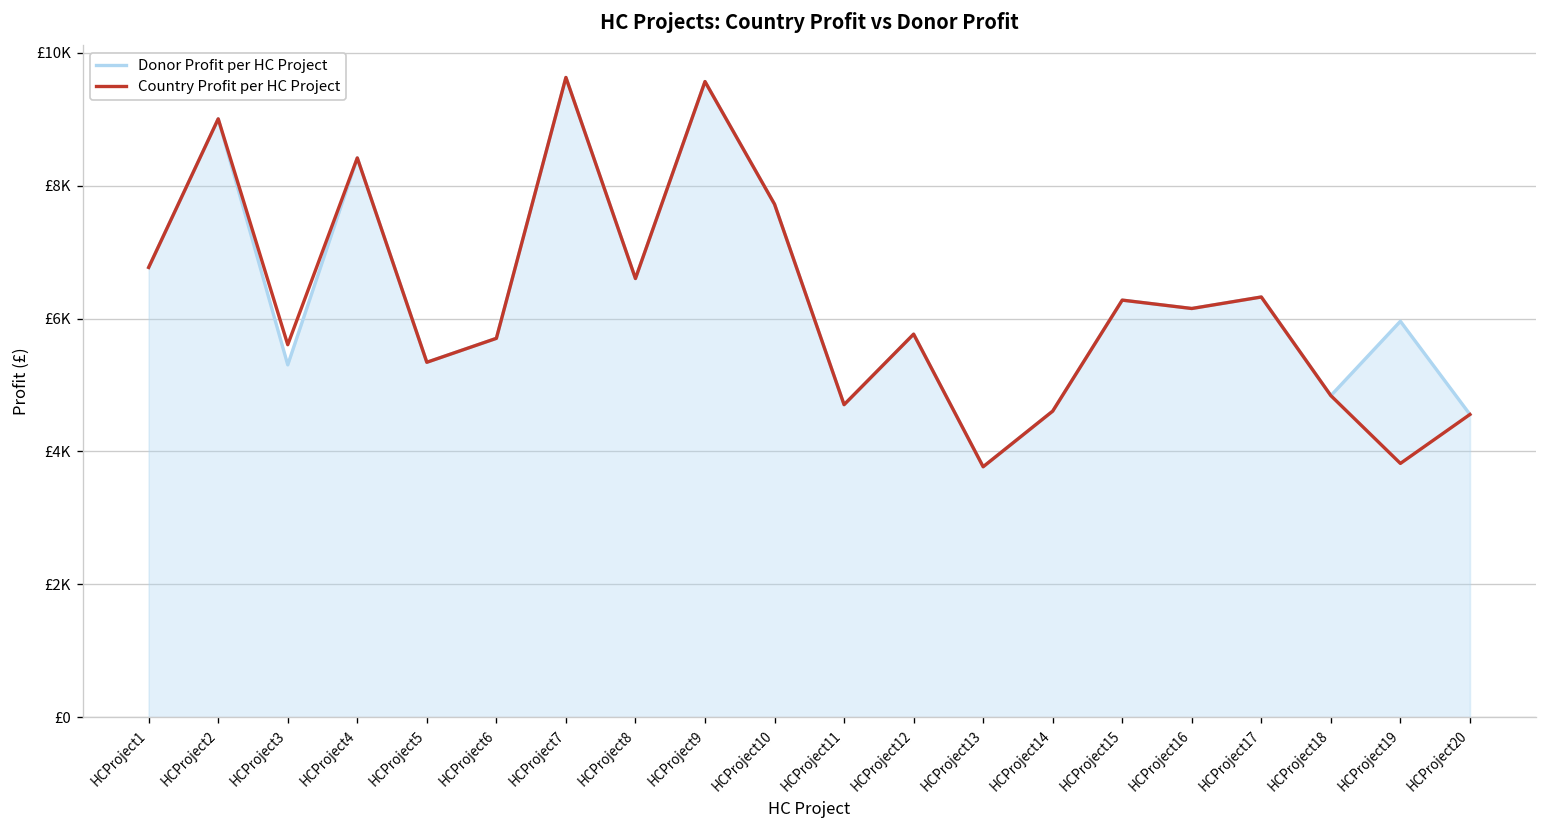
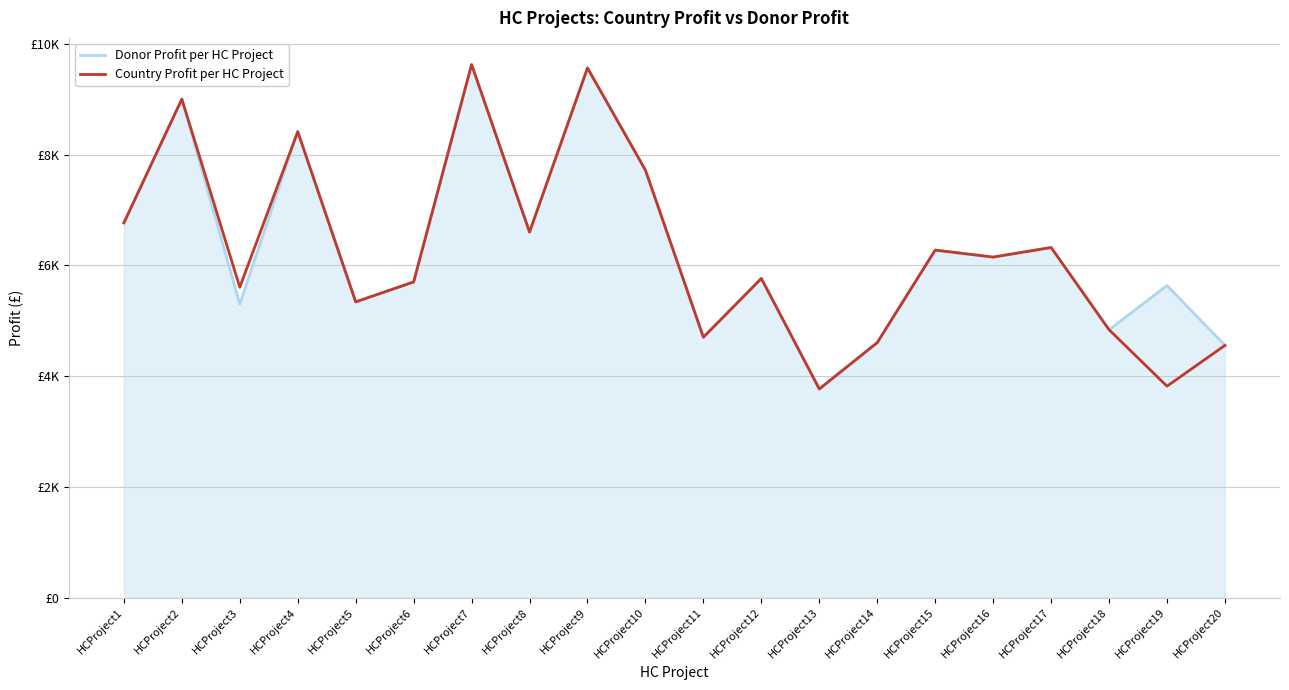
Donor Profit per HC Project, HCProject19: £6000 -> £5600
